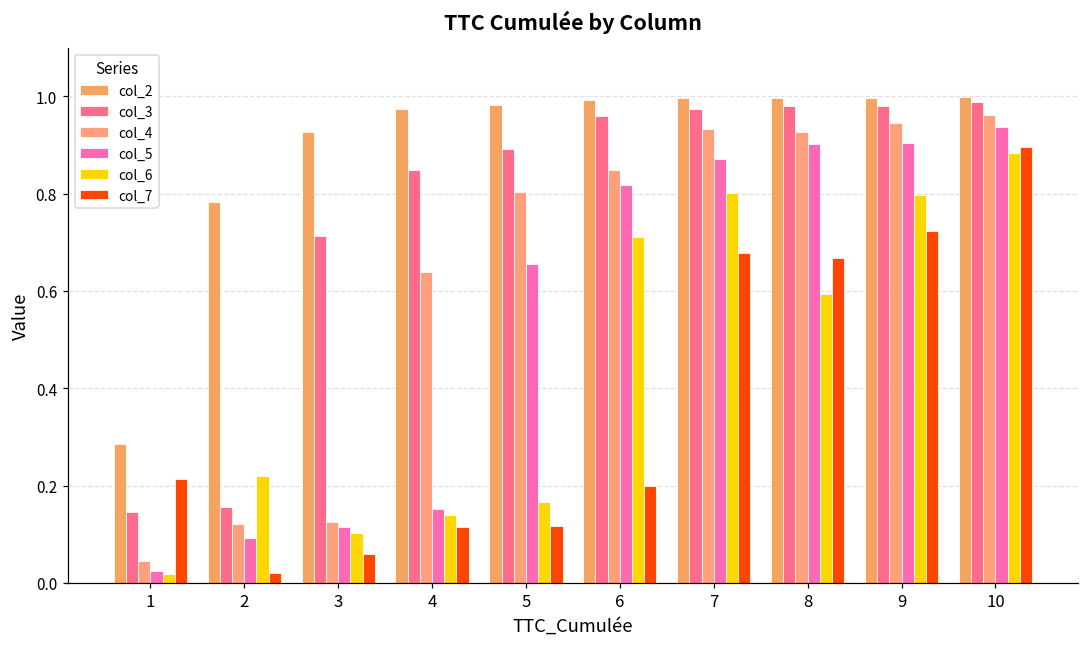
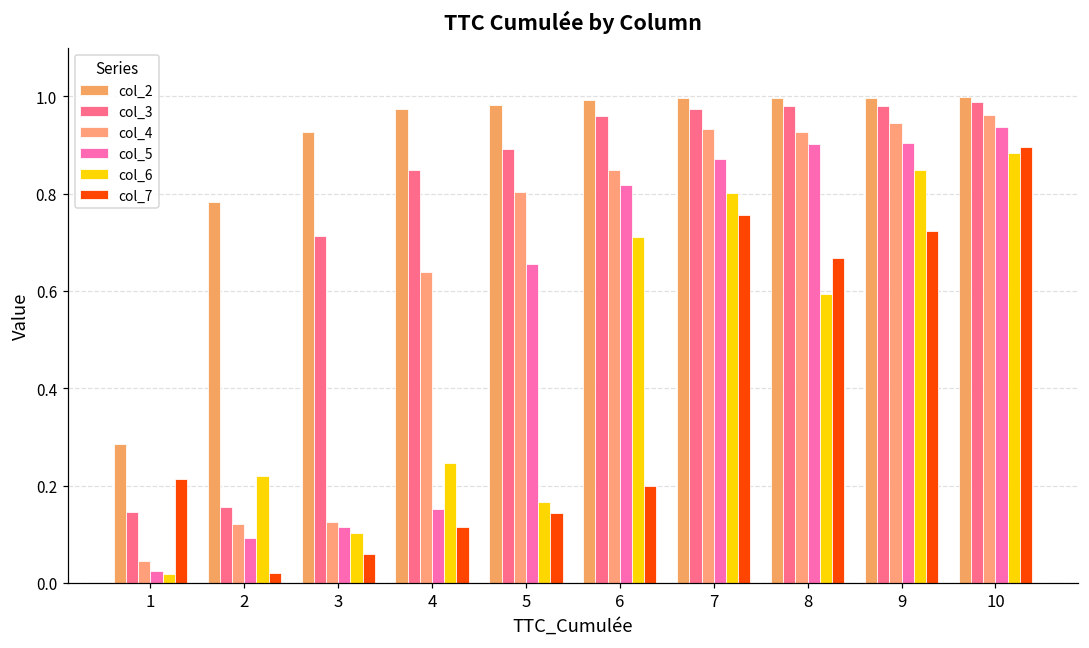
col_6, 4: 0.14 -> 0.25
col_7, 5: 0.12 -> 0.14
col_7, 7: 0.68 -> 0.76
col_6, 9: 0.80 -> 0.85
